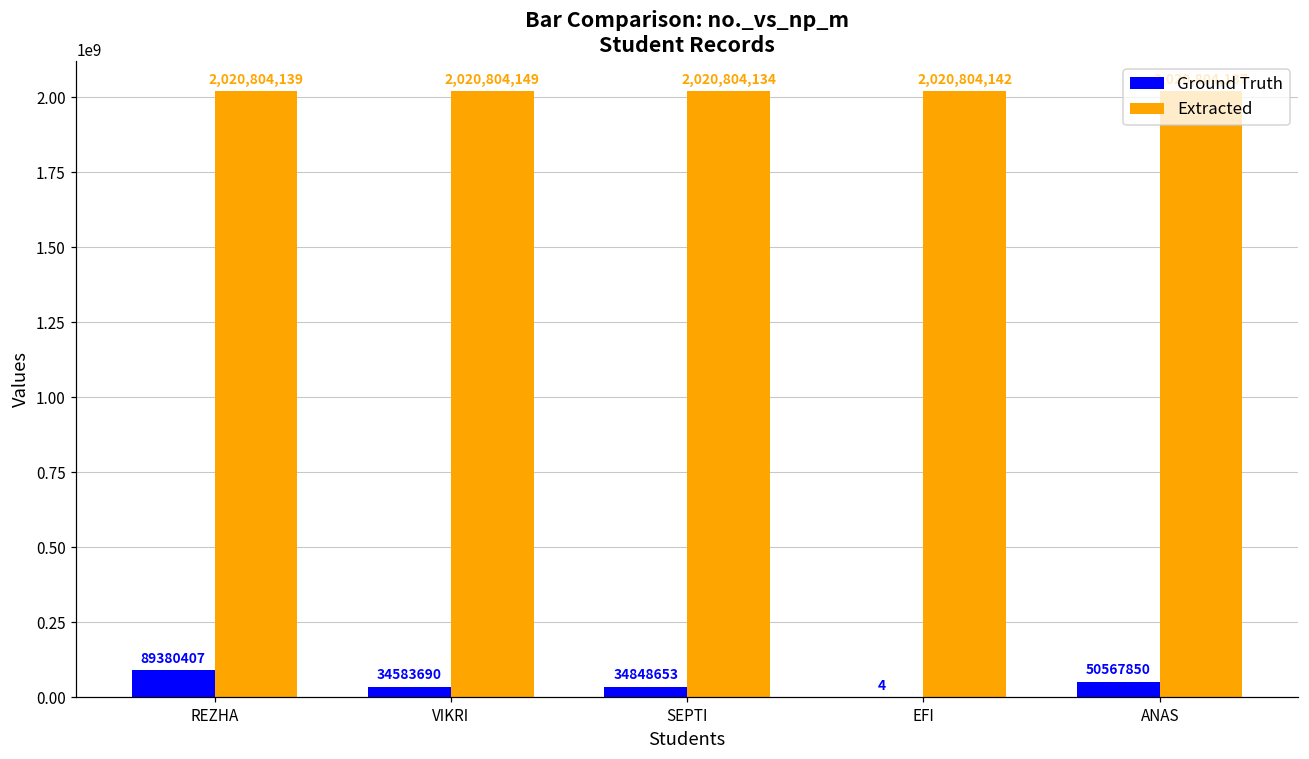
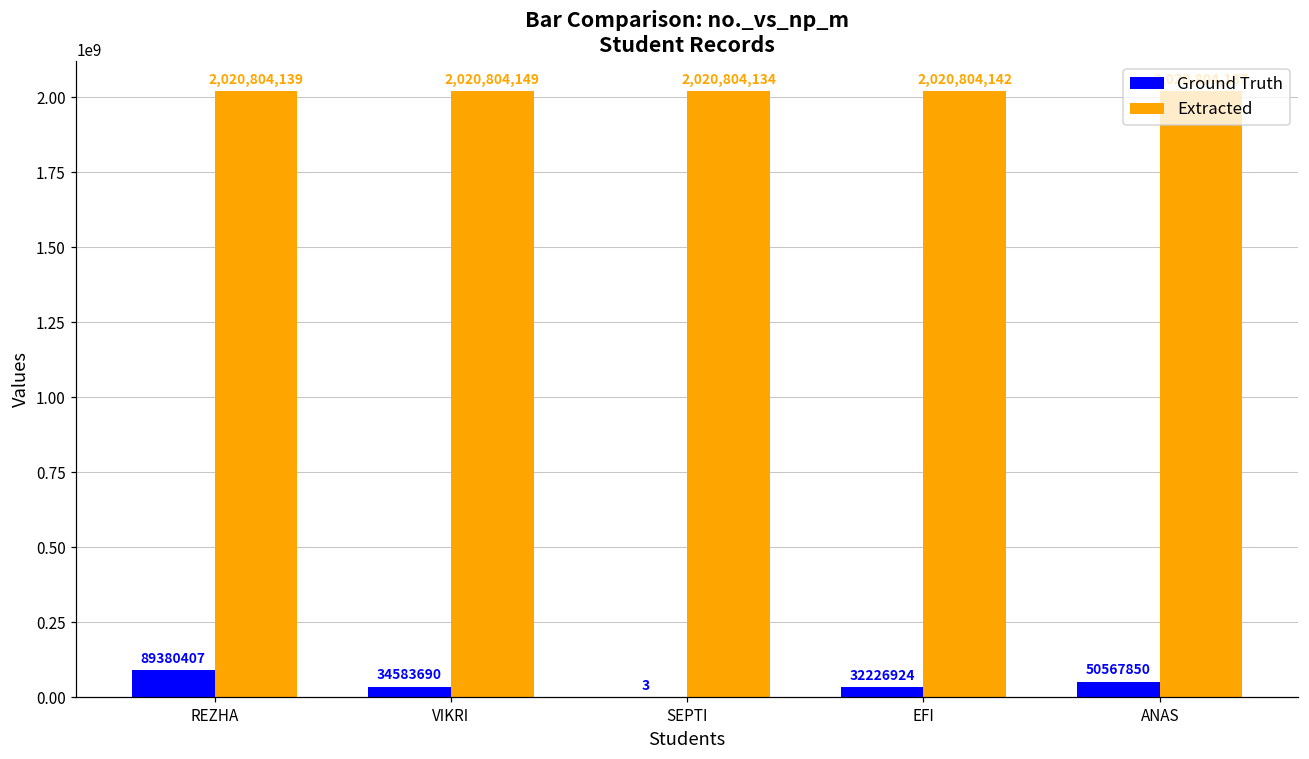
Ground Truth, SEPTI: 34848653 -> 3
Ground Truth, EFI: 4 -> 32226924
